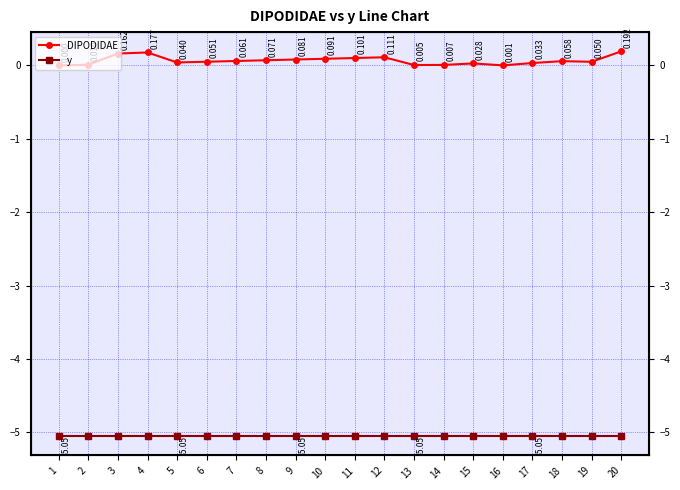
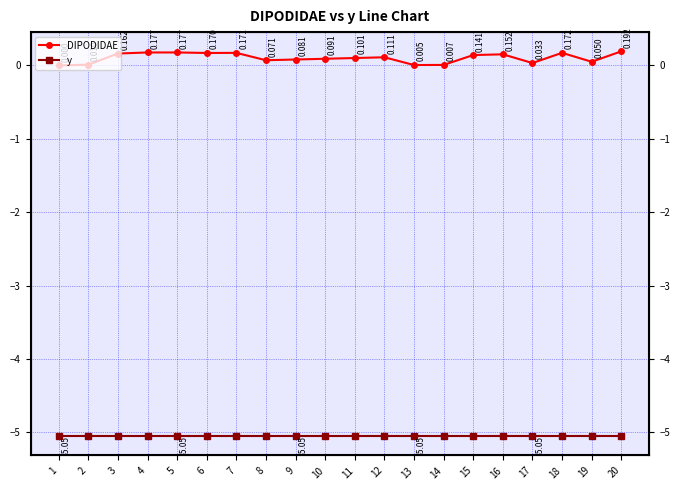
DIPODIDAE, 5: 0.040 -> 0.177
DIPODIDAE, 6: 0.051 -> 0.170
DIPODIDAE, 7: 0.061 -> 0.171
DIPODIDAE, 15: 0.028 -> 0.141
DIPODIDAE, 16: 0.001 -> 0.152
DIPODIDAE, 18: 0.058 -> 0.172
